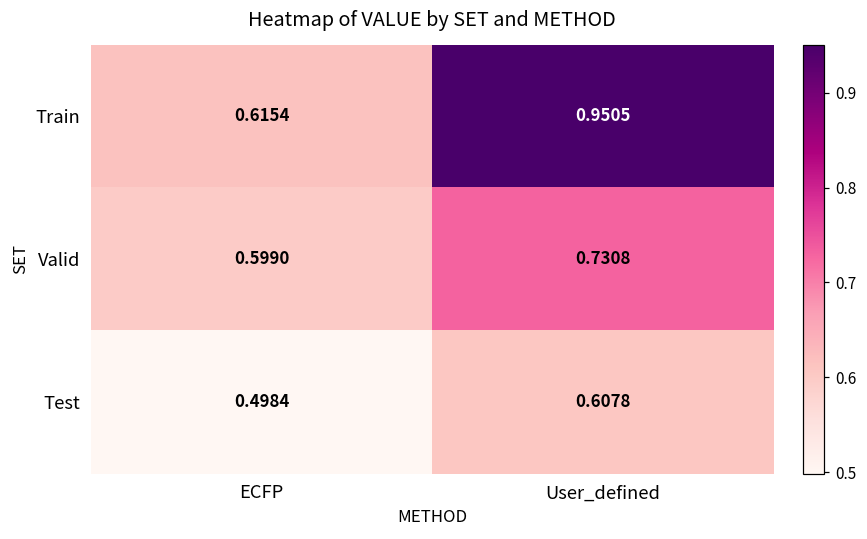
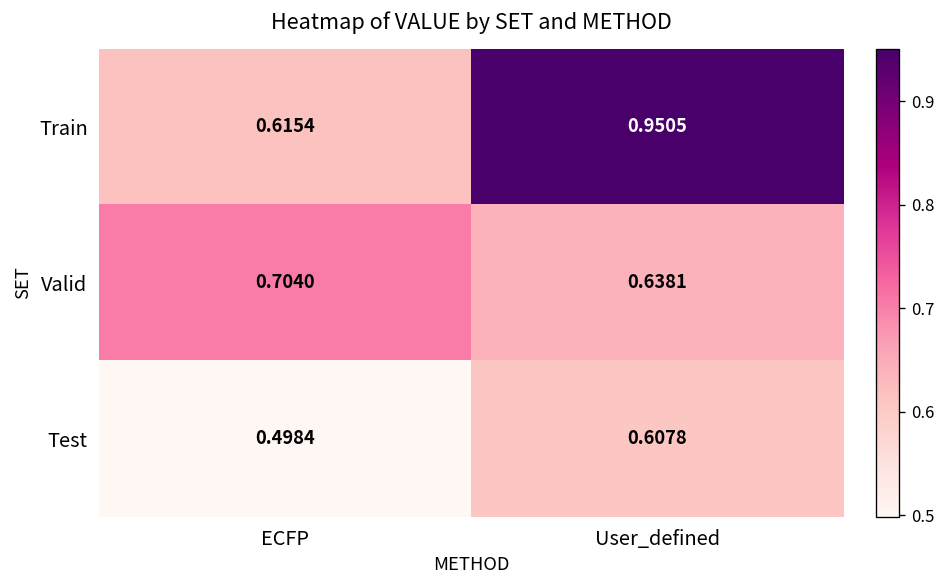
Valid, ECFP: 0.5990 -> 0.7040
Valid, User_defined: 0.7308 -> 0.6381
